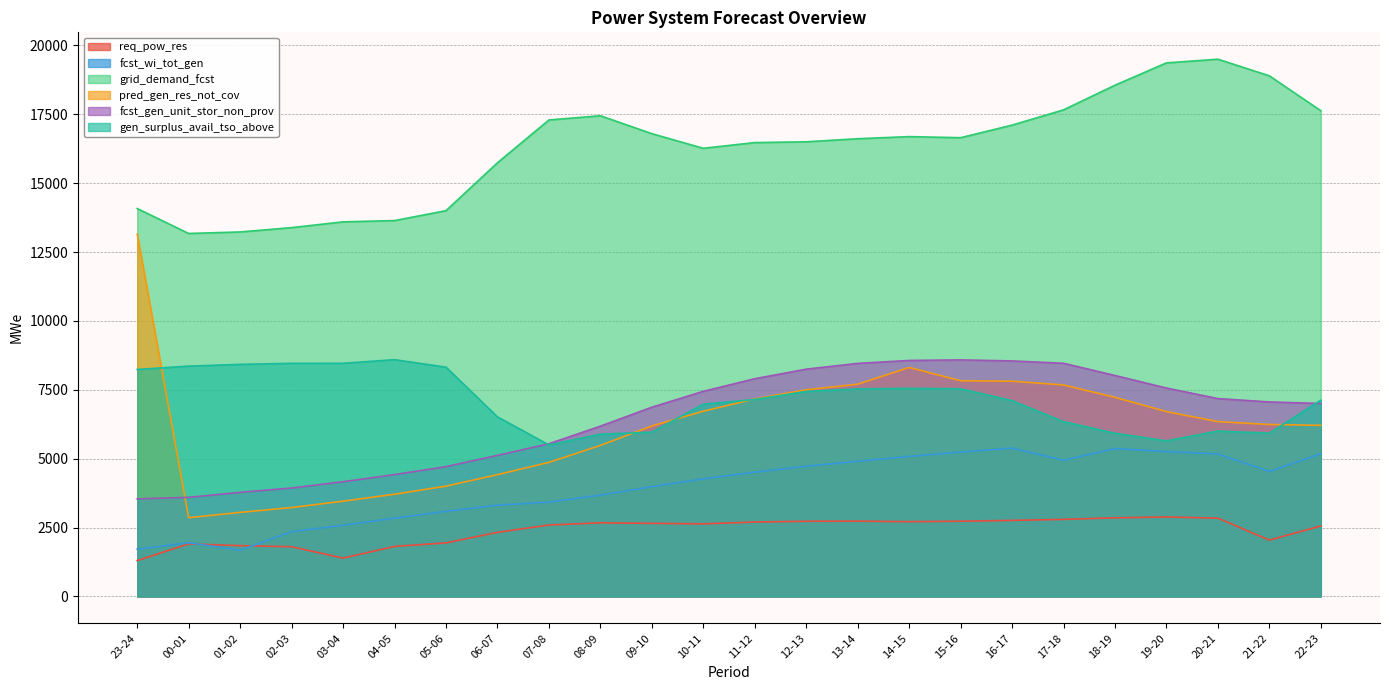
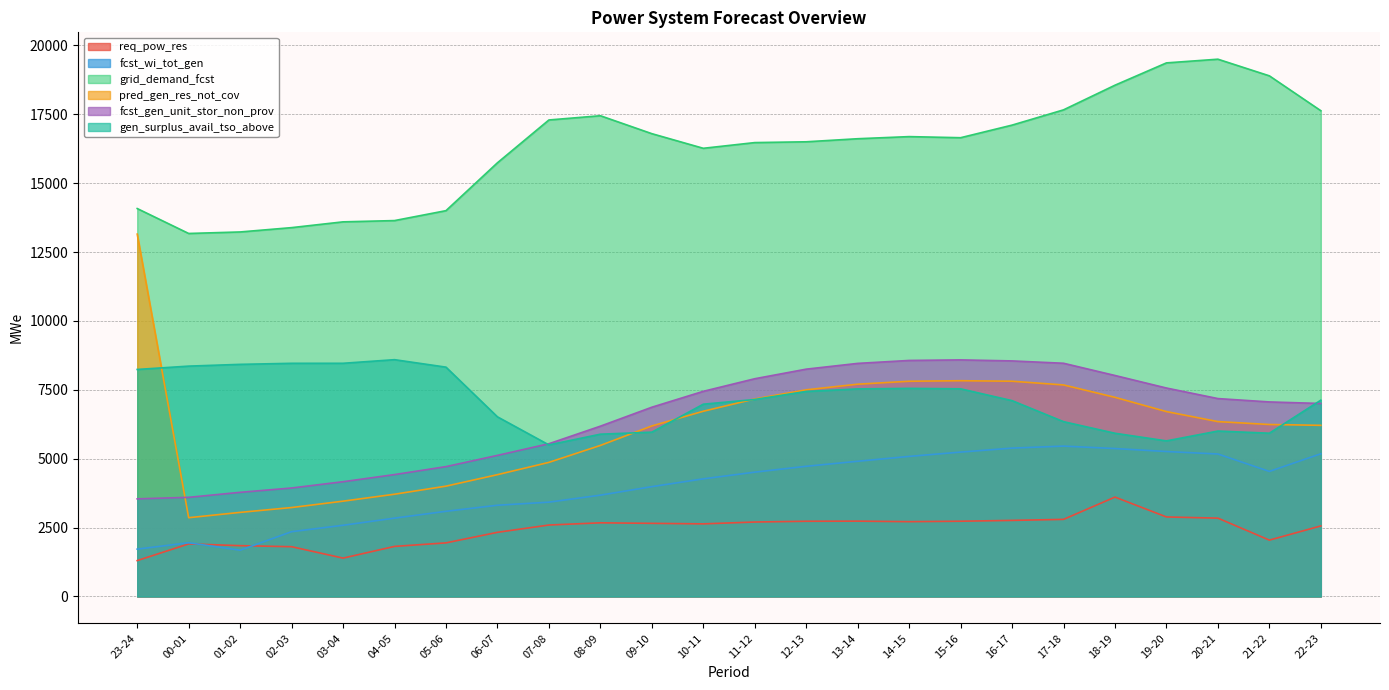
pred_gen_res_not_cov, 14-15: 8300 -> 7800
fcst_wi_tot_gen, 17-18: 4900 -> 5500
req_pow_res, 18-19: 2900 -> 3600
